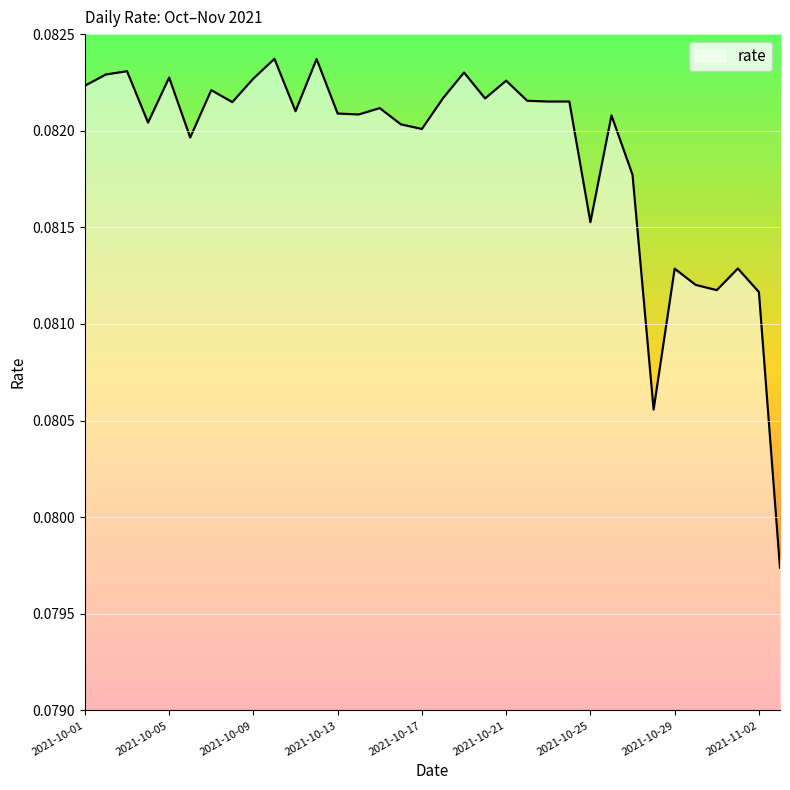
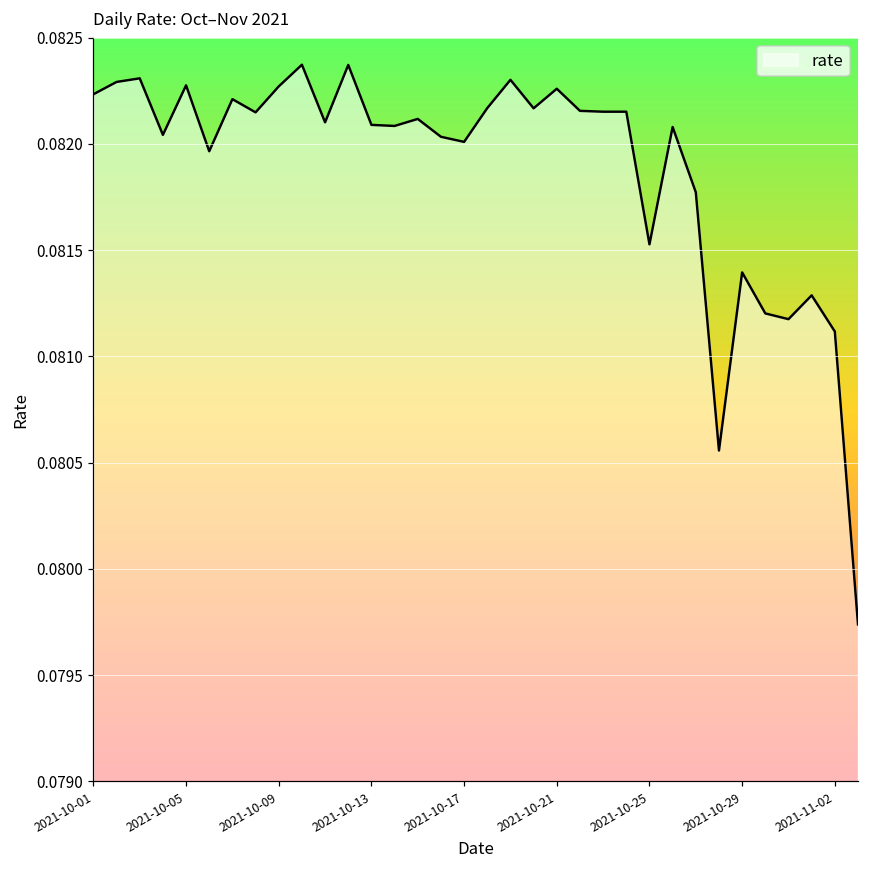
2021-10-29: 0.08129 -> 0.08140
2021-11-02: 0.08117 -> 0.08112
